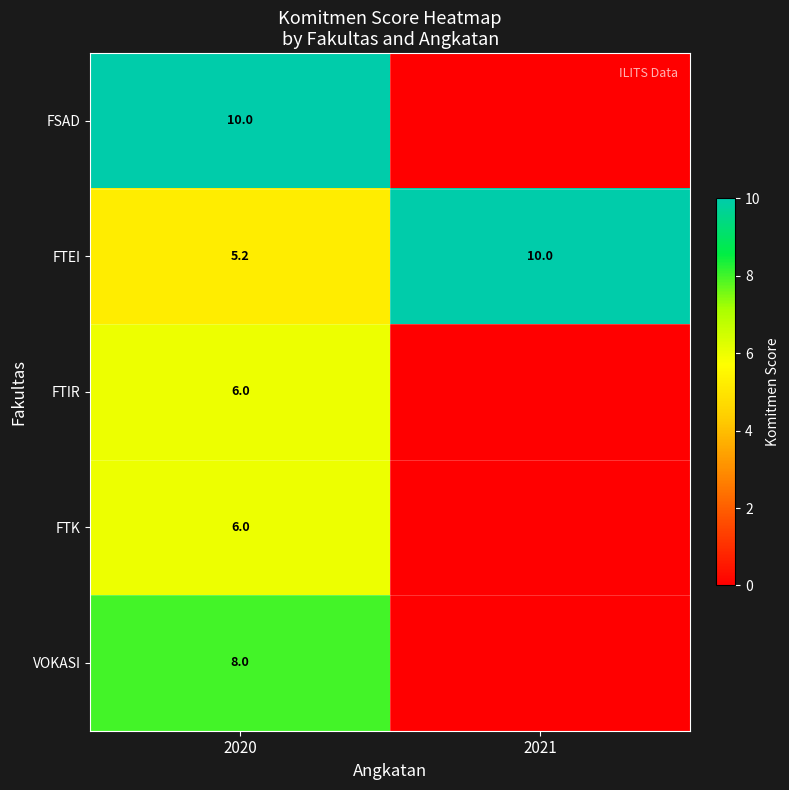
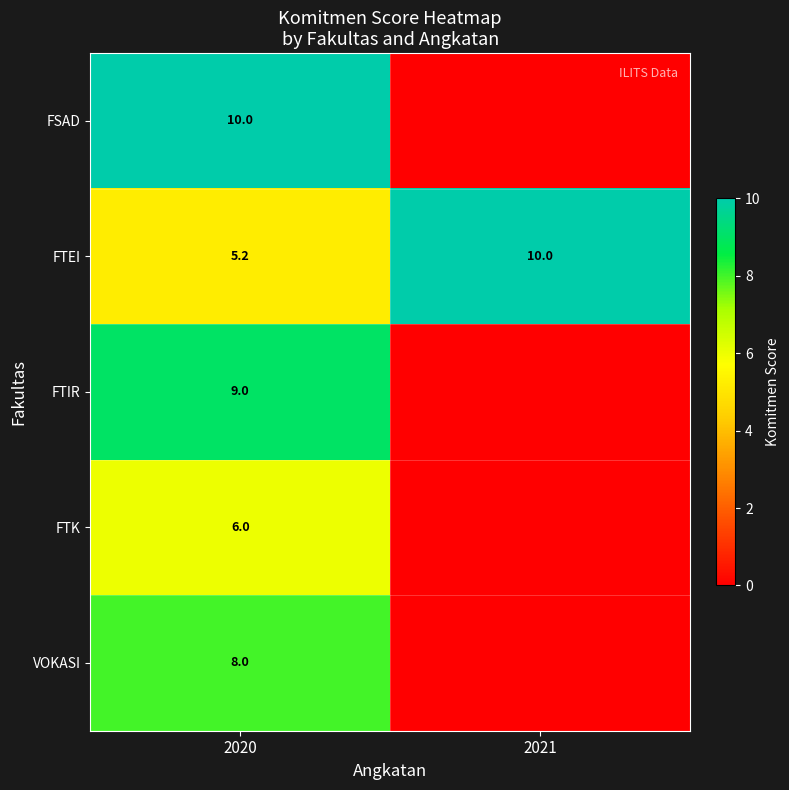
FTIR, 2020: 6.0 -> 9.0
